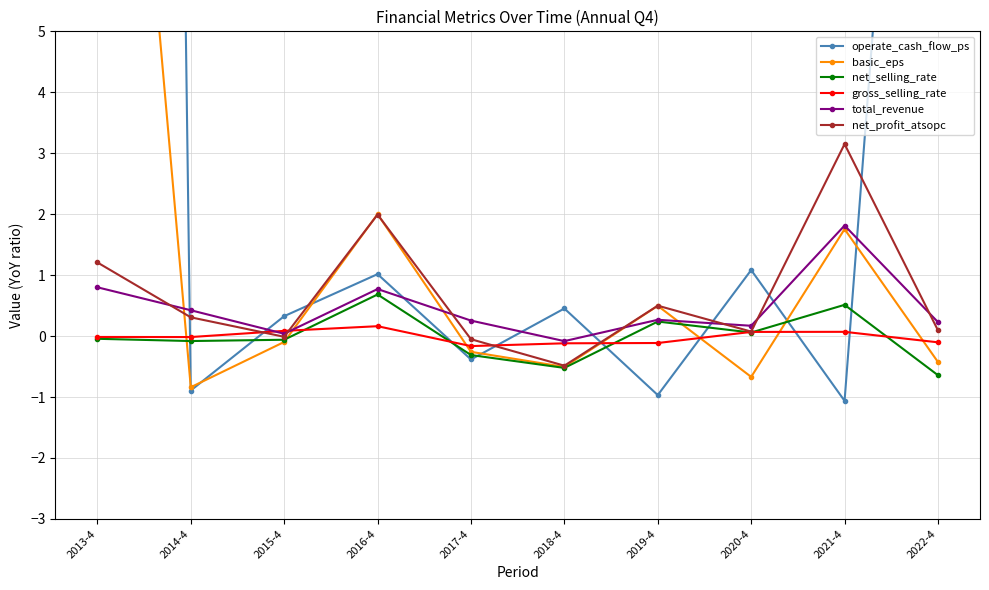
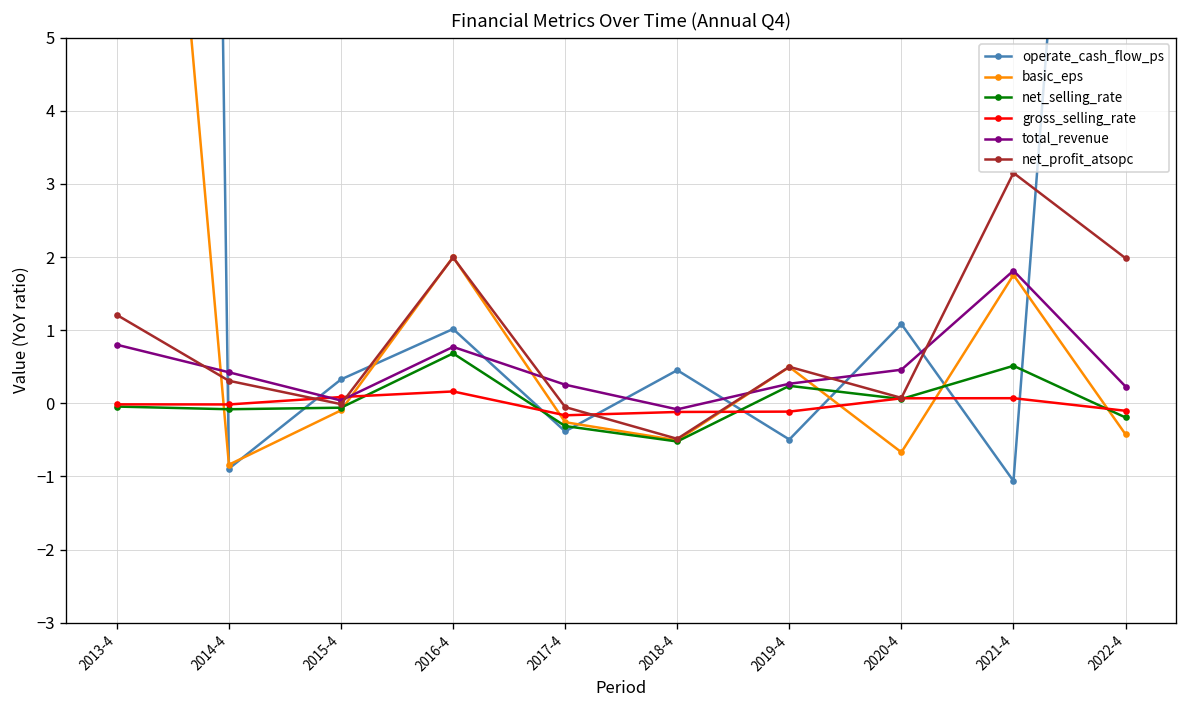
operate_cash_flow_ps, 2019-4: -1.0 -> -0.5
total_revenue, 2020-4: 0.2 -> 0.5
net_selling_rate, 2022-4: -0.6 -> -0.2
net_profit_atsopc, 2022-4: 0.1 -> 2.0
